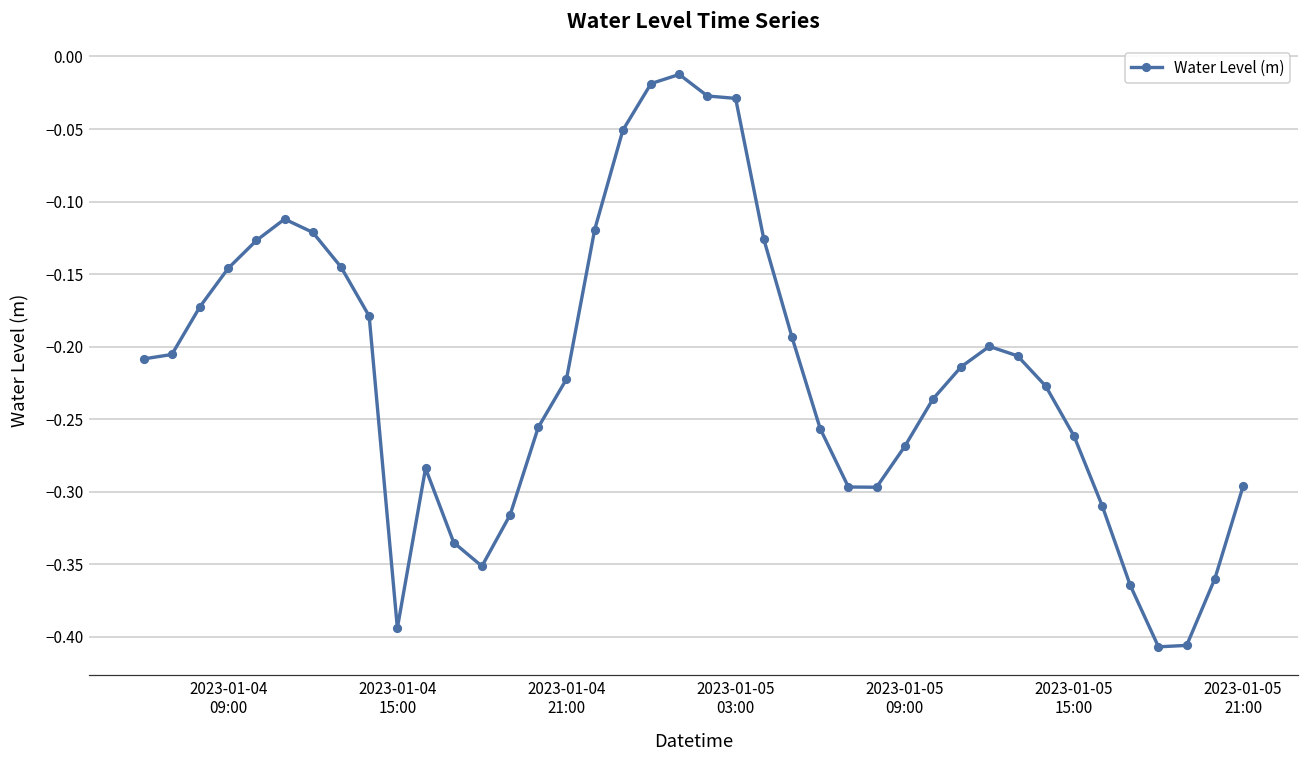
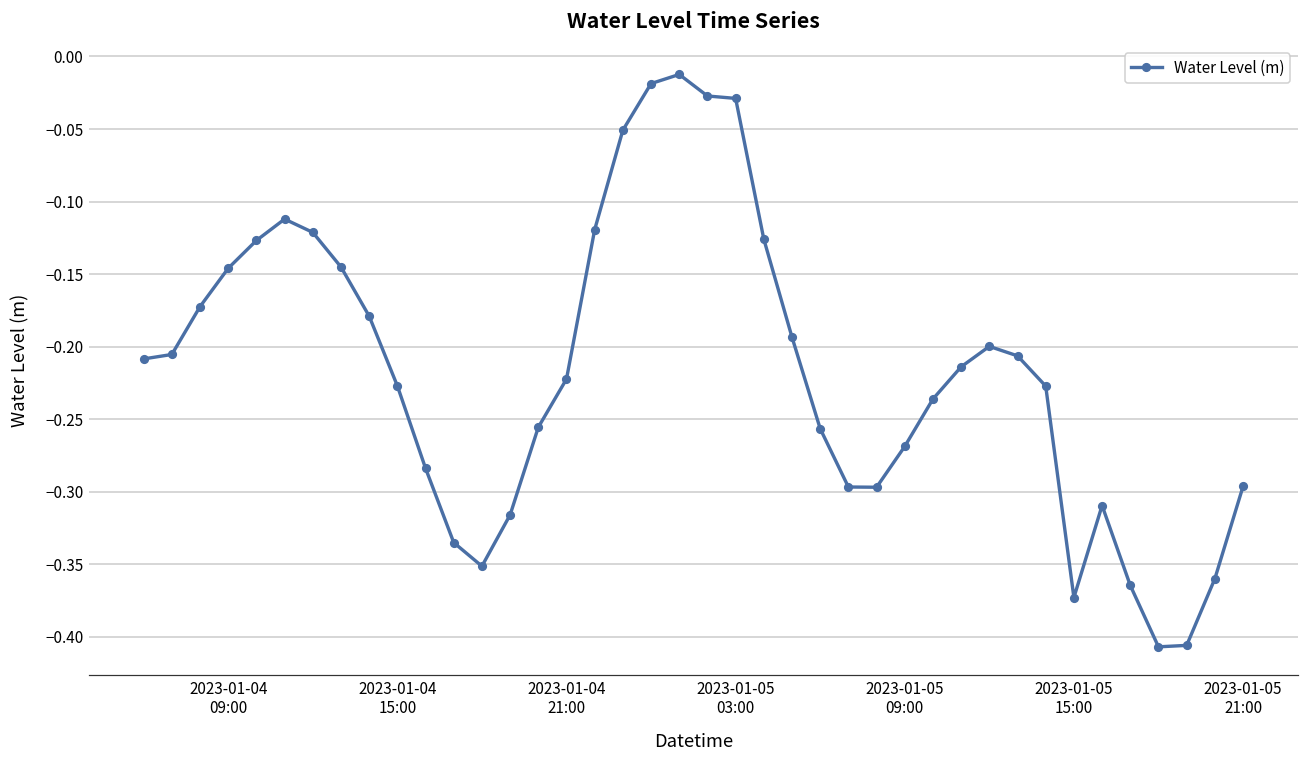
2023-01-04 15:00: -0.394 -> -0.227
2023-01-05 15:00: -0.261 -> -0.373
